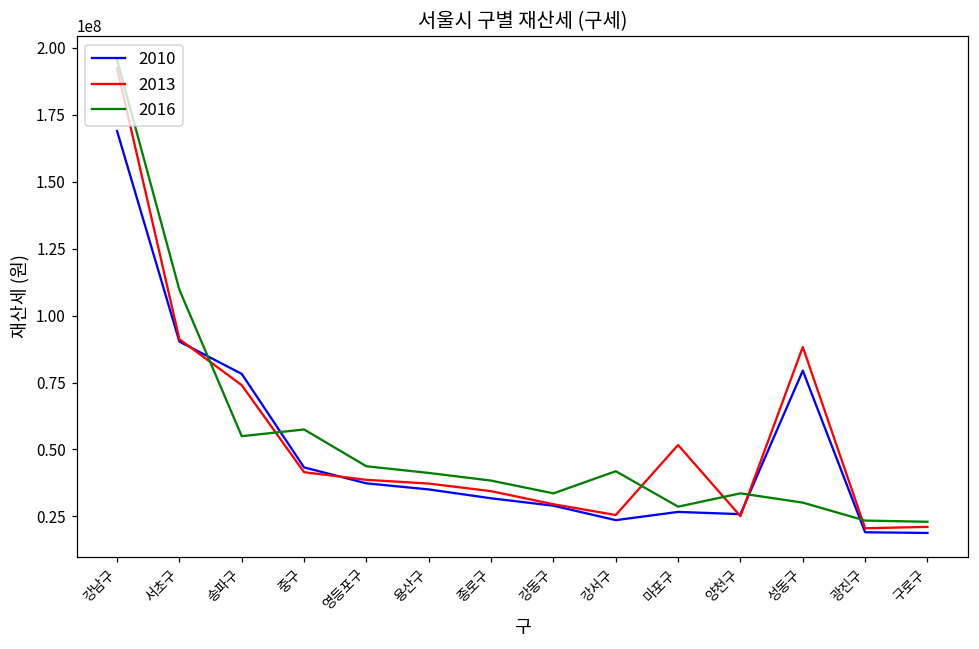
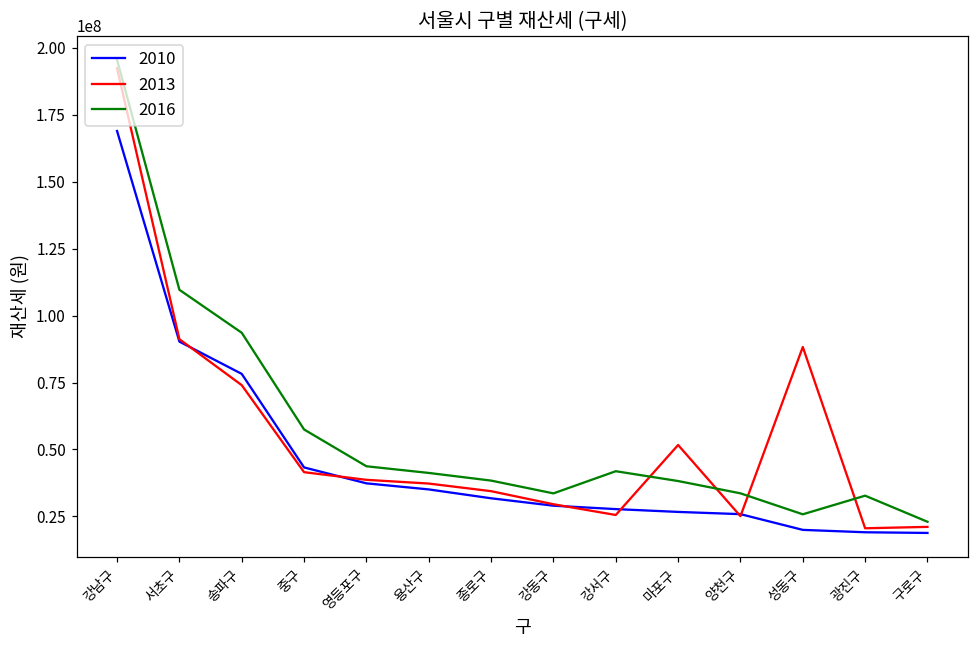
2016, 송파구: 55000000 -> 94000000
2010, 강서구: 24000000 -> 28000000
2016, 마포구: 29000000 -> 38000000
2010, 성동구: 79000000 -> 20000000
2016, 성동구: 30000000 -> 26000000
2016, 광진구: 23000000 -> 33000000
